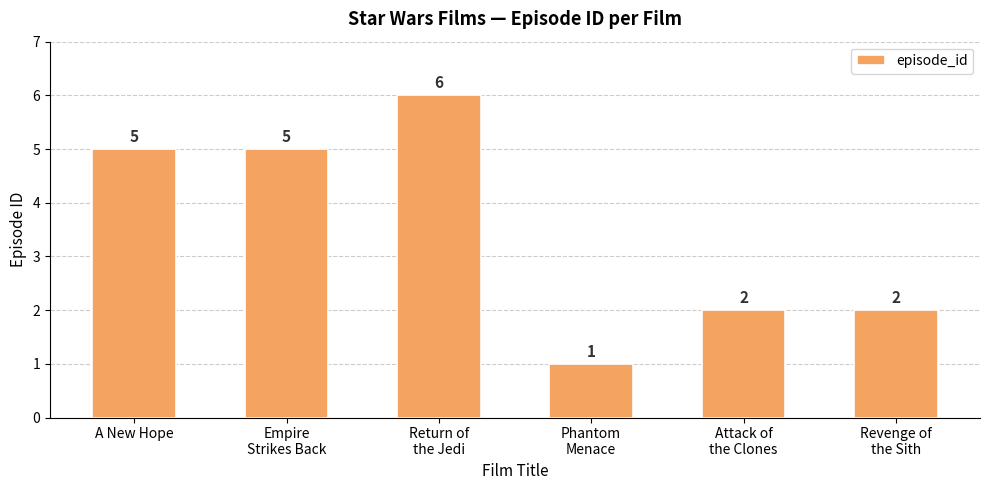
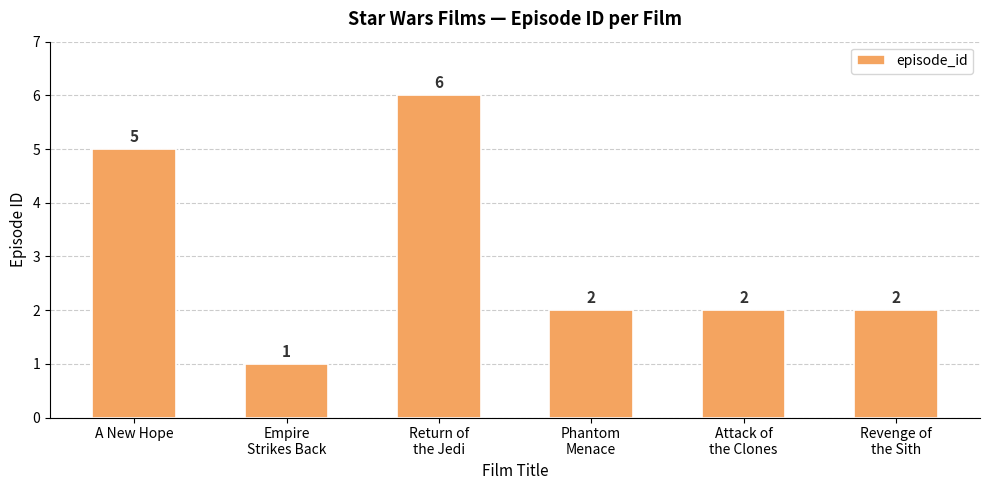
Empire Strikes Back: 5 -> 1
Phantom Menace: 1 -> 2
